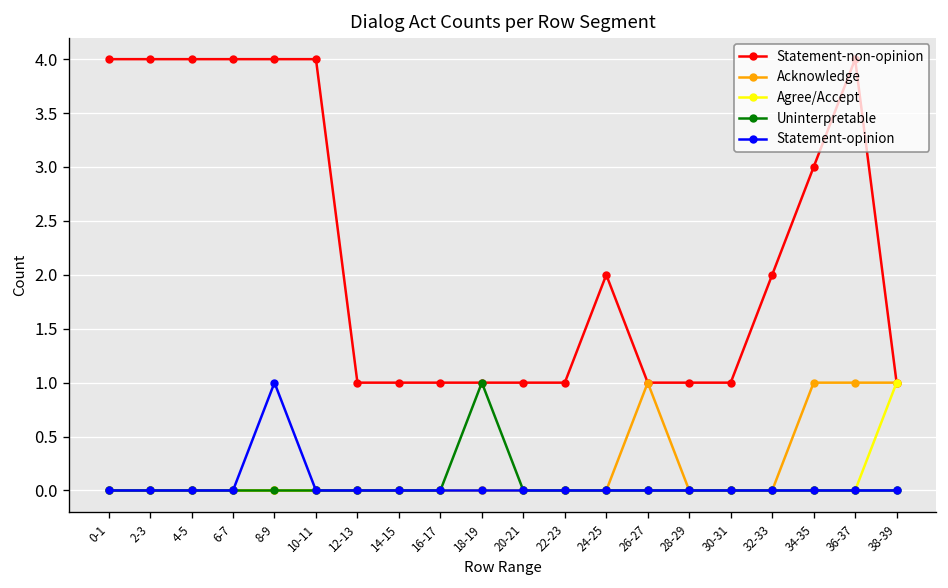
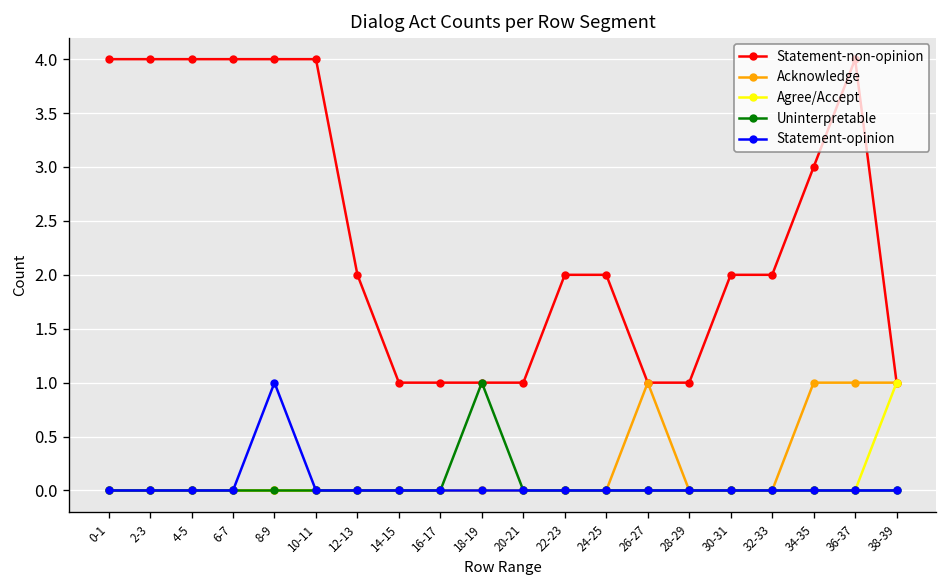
Statement-non-opinion, 12-13: 1 -> 2
Statement-non-opinion, 22-23: 1 -> 2
Statement-non-opinion, 30-31: 1 -> 2
